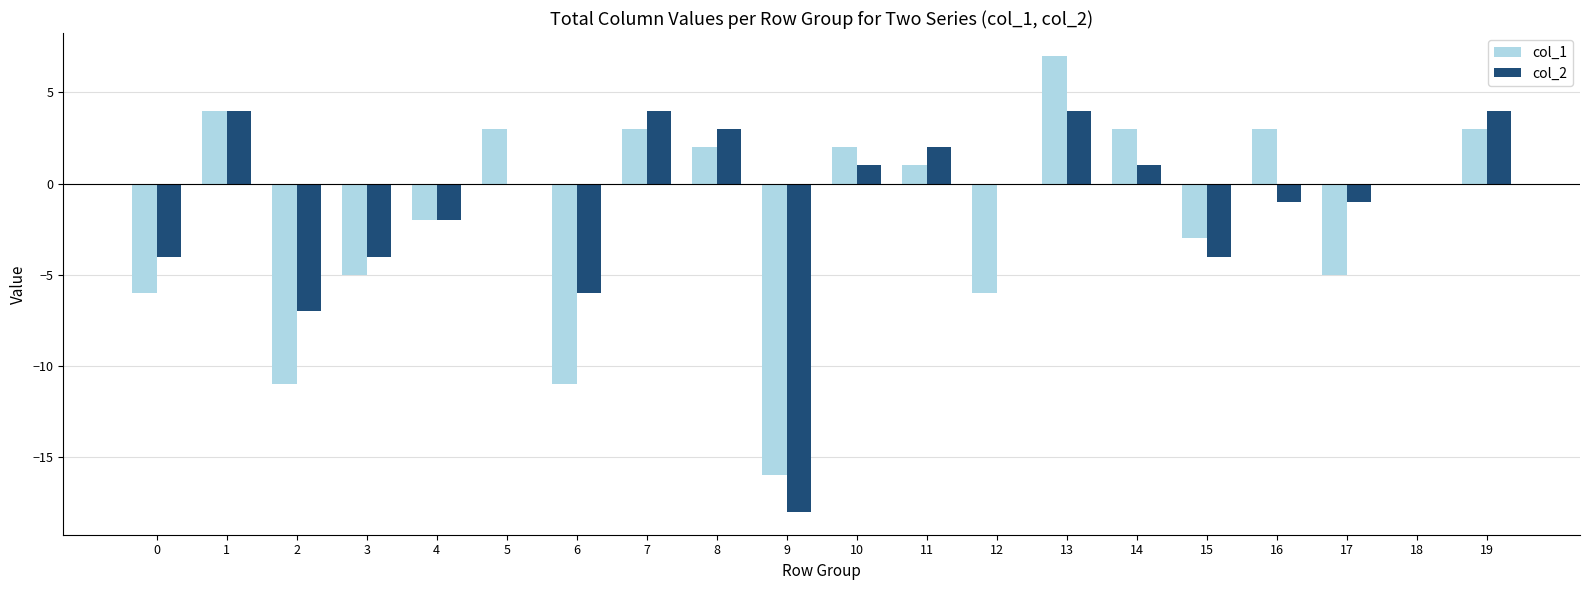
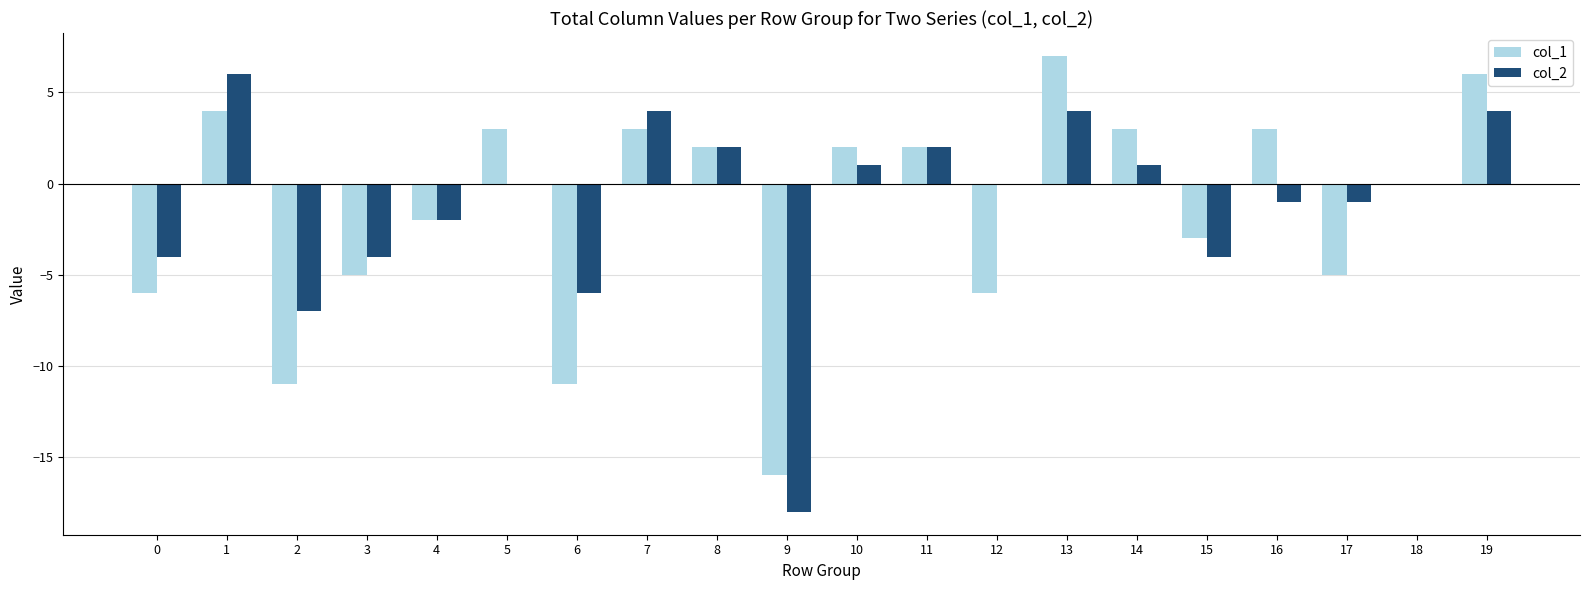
col_2, 1: 4 -> 6
col_2, 8: 3 -> 2
col_1, 11: 1 -> 2
col_1, 19: 3 -> 6
